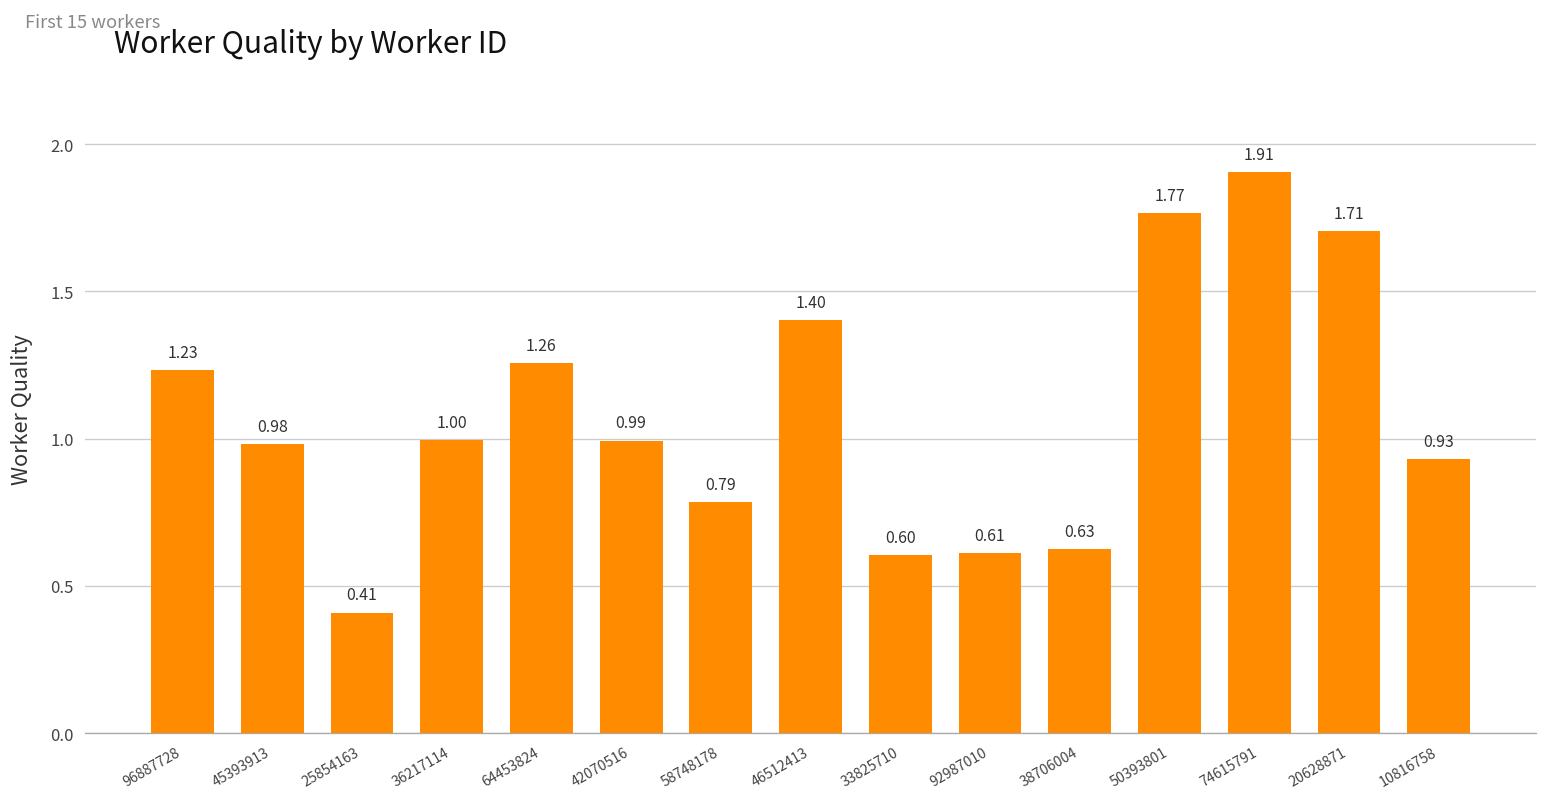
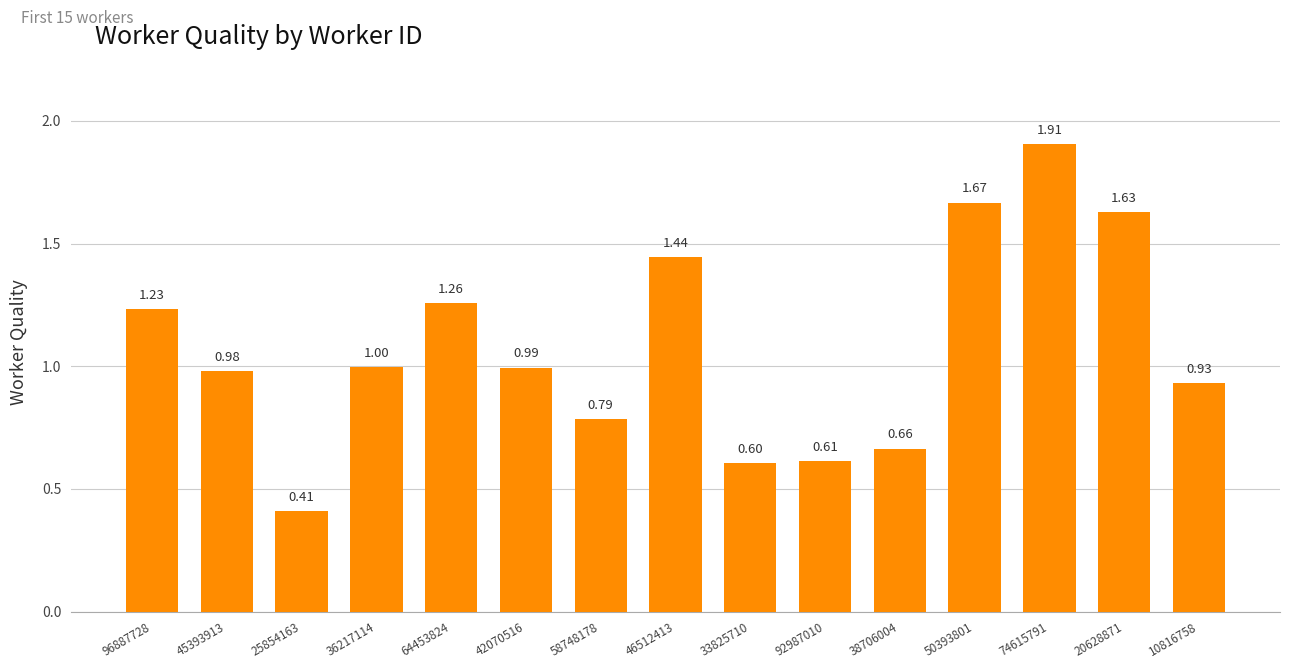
46512413: 1.40 -> 1.44
38706004: 0.63 -> 0.66
50393801: 1.77 -> 1.67
20628871: 1.71 -> 1.63
